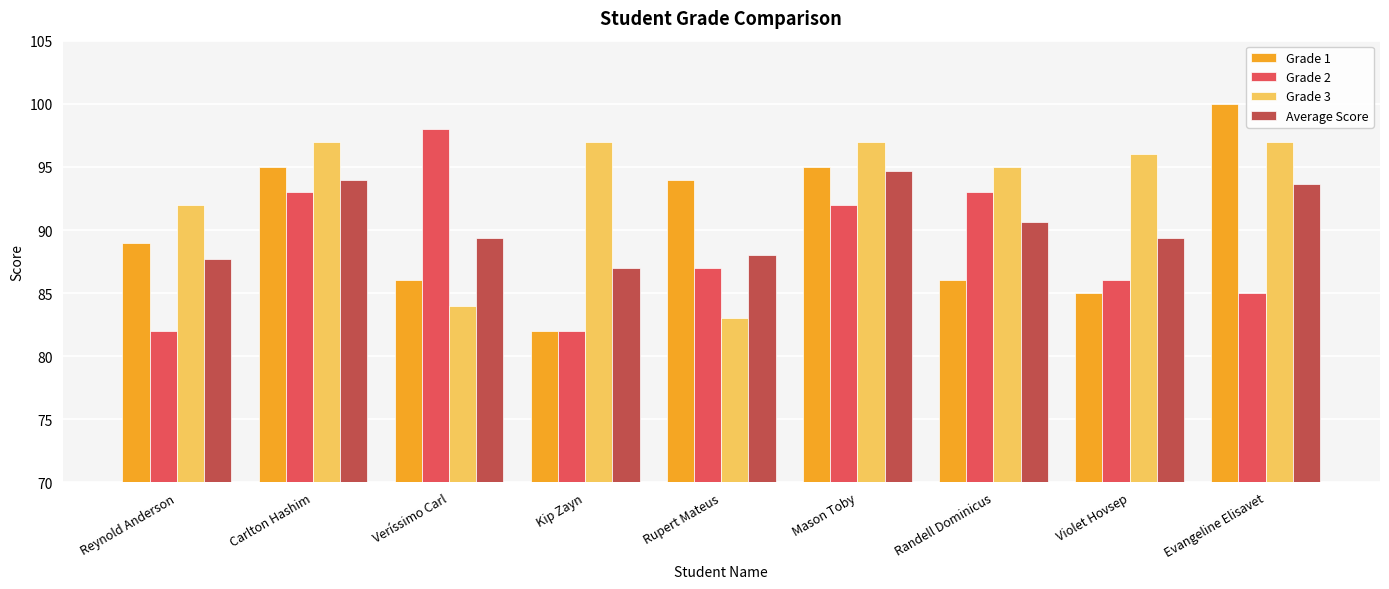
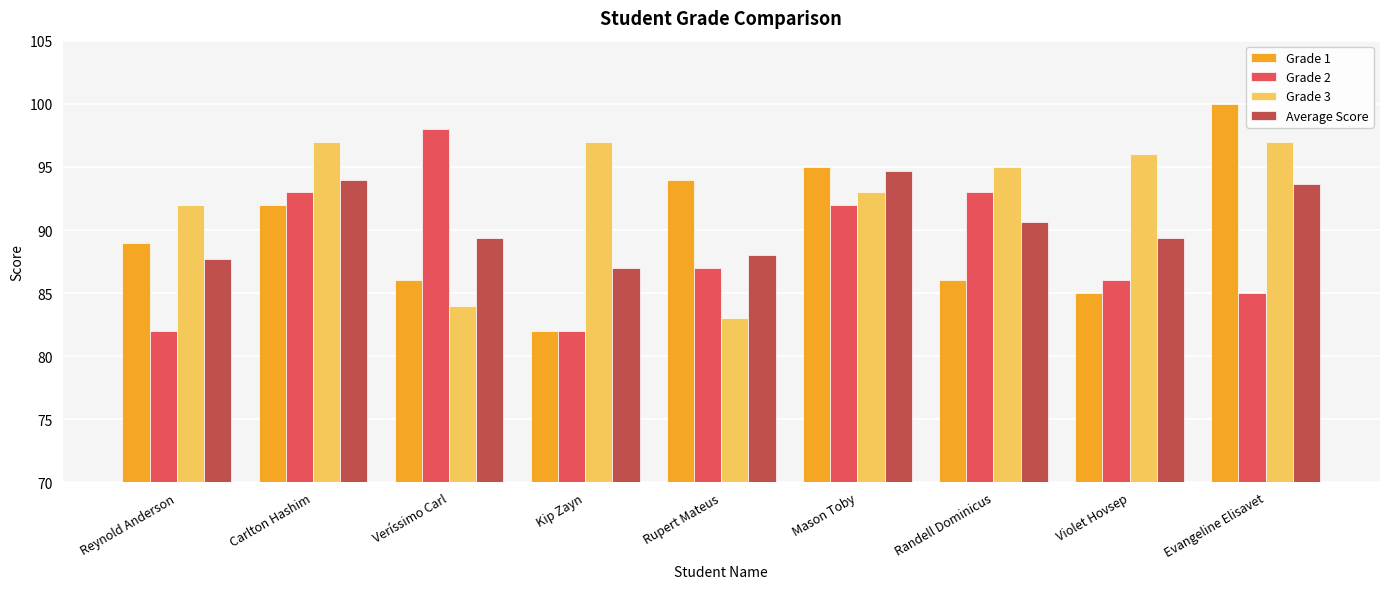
Grade 1, Carlton Hashim: 95 -> 92
Grade 3, Mason Toby: 97 -> 93
